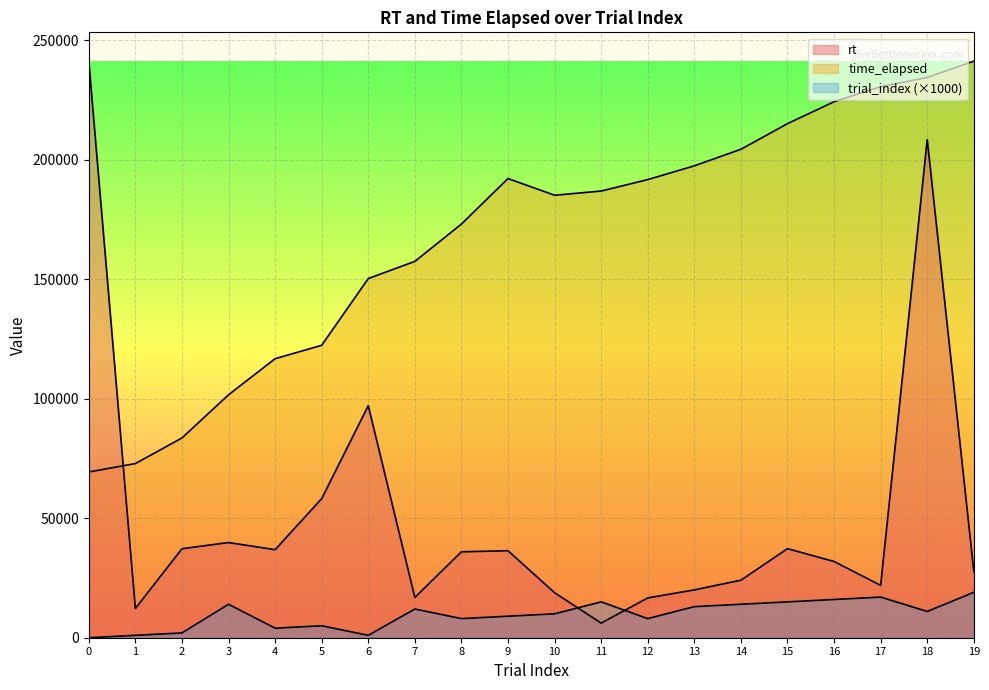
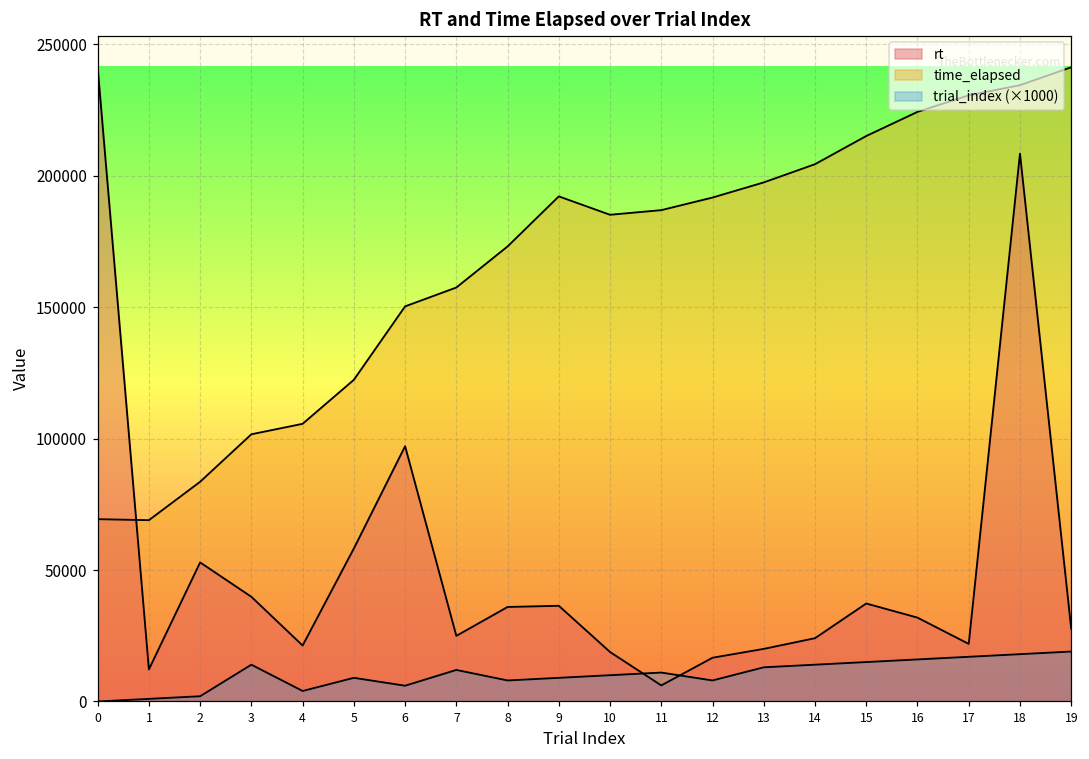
time_elapsed, 1: 73000 -> 69000
rt, 2: 37000 -> 53000
rt, 4: 37000 -> 21000
time_elapsed, 4: 117000 -> 106000
trial_index (×1000), 5: 5000 -> 9000
trial_index (×1000), 6: 1000 -> 6000
rt, 7: 17000 -> 25000
trial_index (×1000), 11: 15000 -> 11000
trial_index (×1000), 18: 11000 -> 18000
